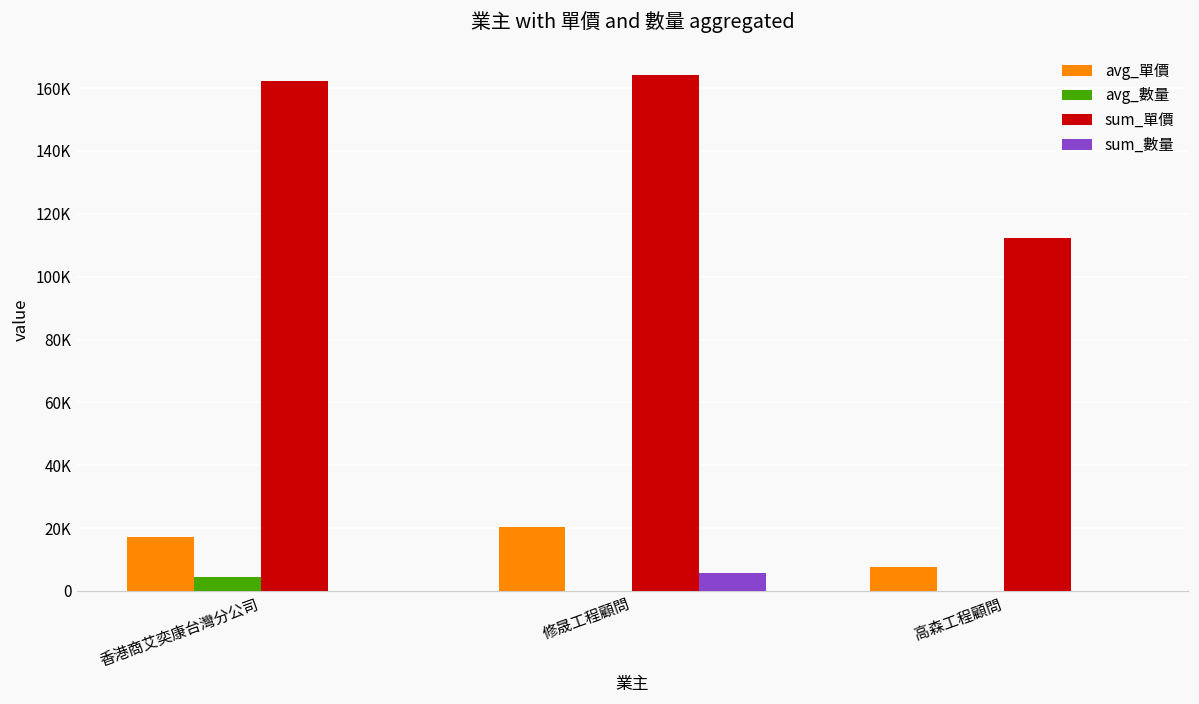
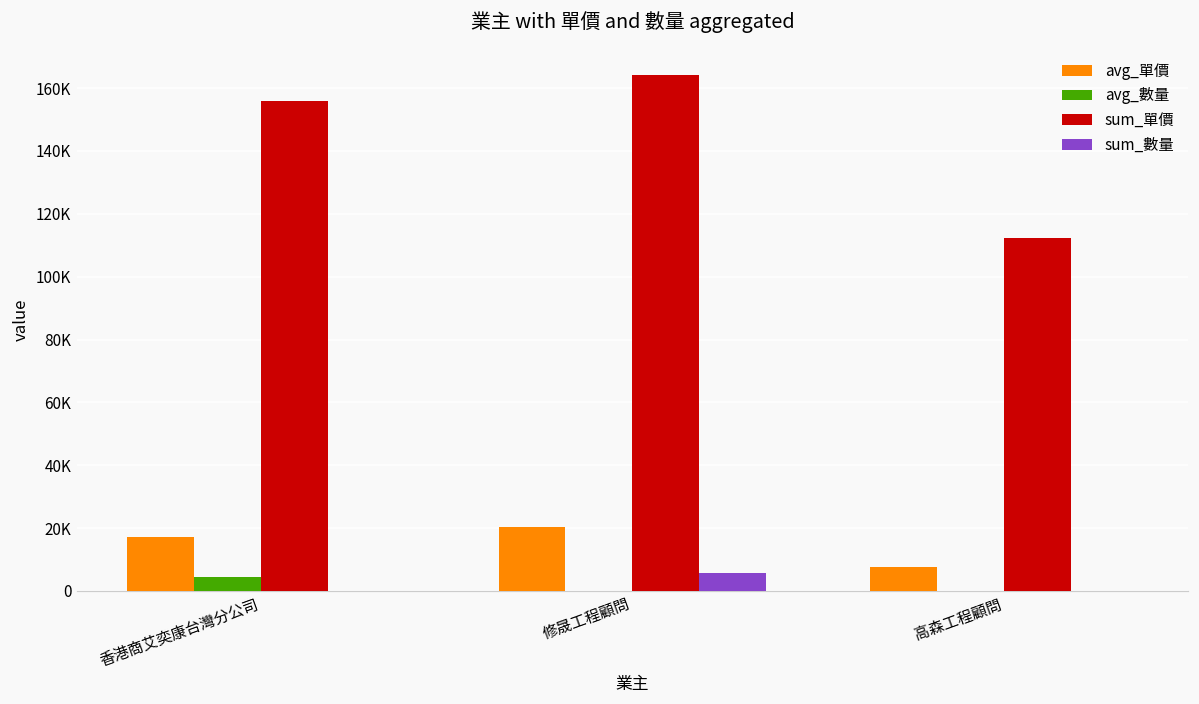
sum_單價, 香港商艾奕康台灣分公司: 162000 -> 156000
